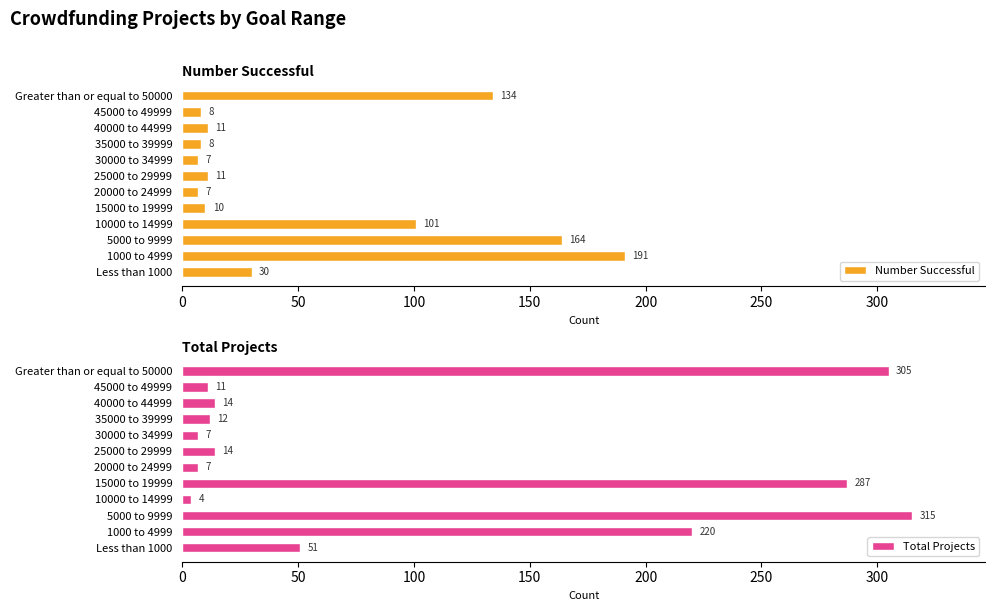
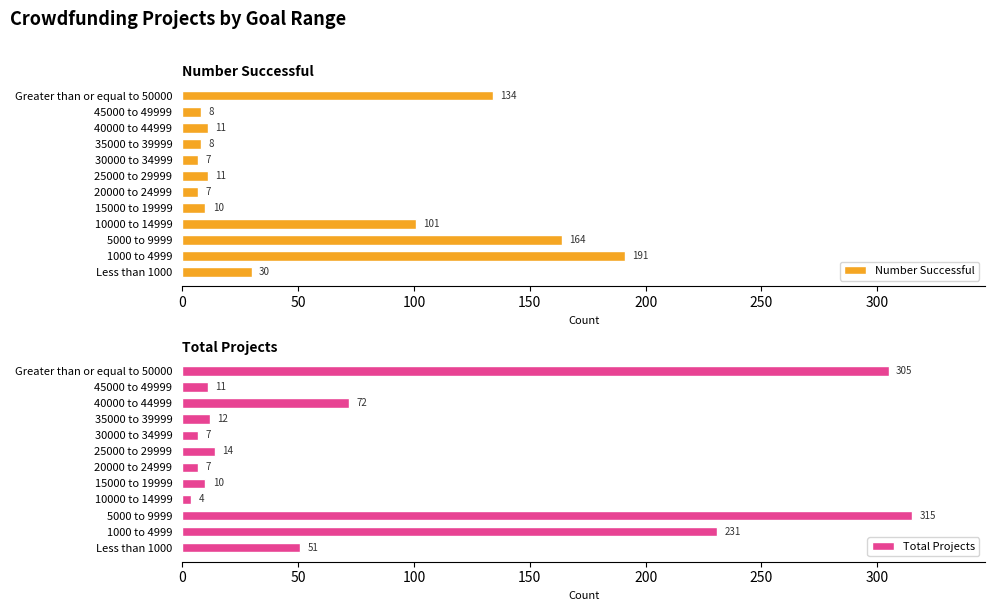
Total Projects, 40000 to 44999: 14 -> 72
Total Projects, 15000 to 19999: 287 -> 10
Total Projects, 1000 to 4999: 220 -> 231
